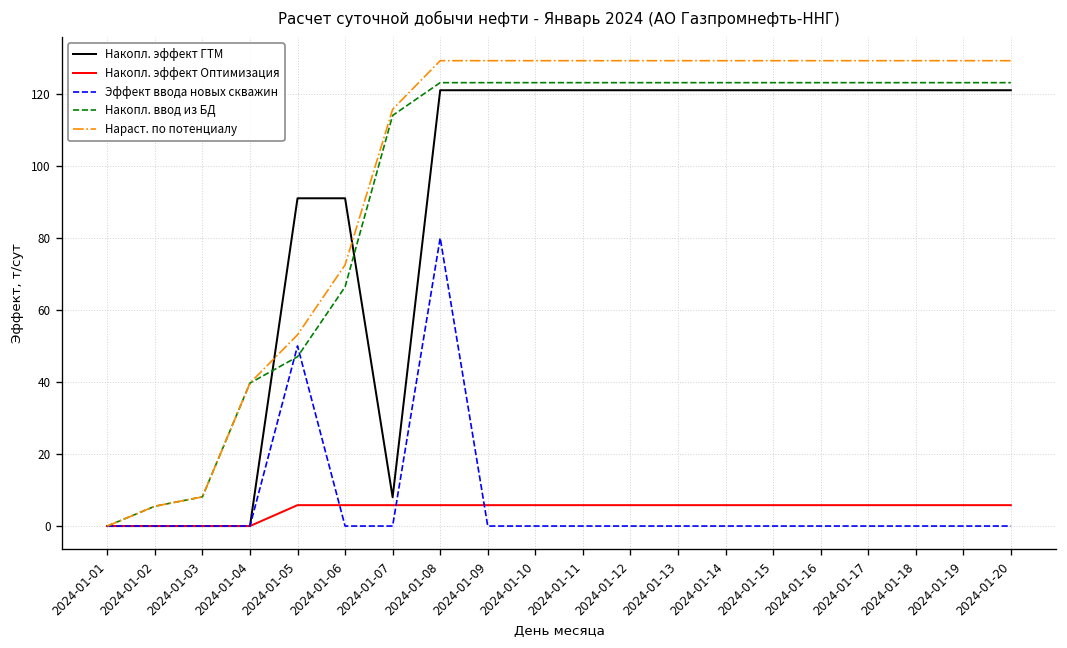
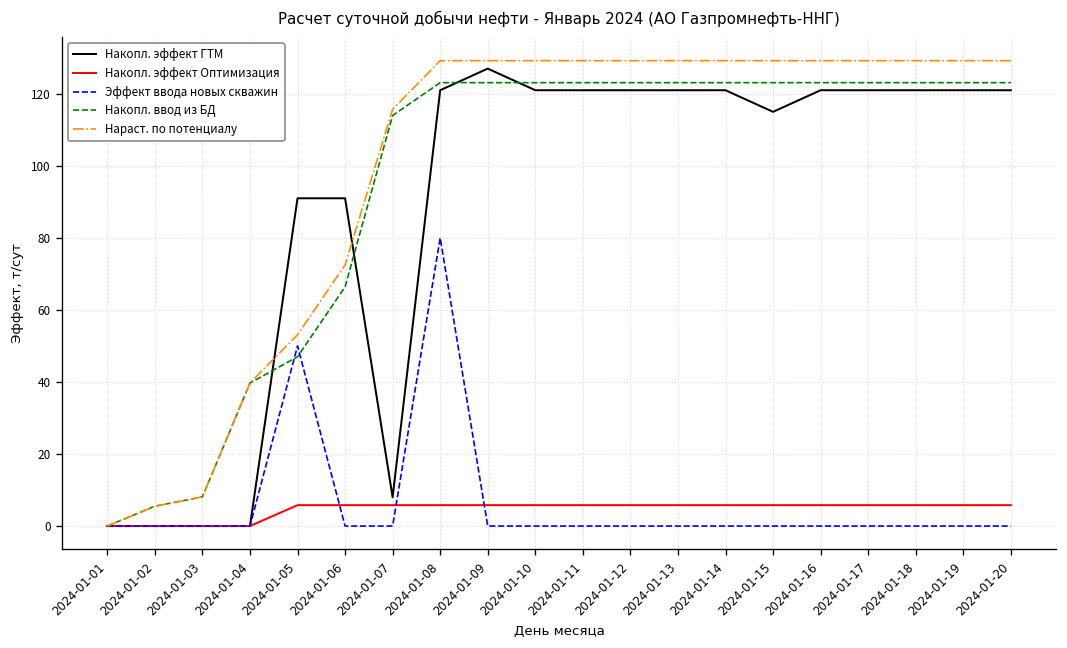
Накопл. эффект ГТМ, 2024-01-09: 121 -> 127
Накопл. эффект ГТМ, 2024-01-15: 121 -> 115
